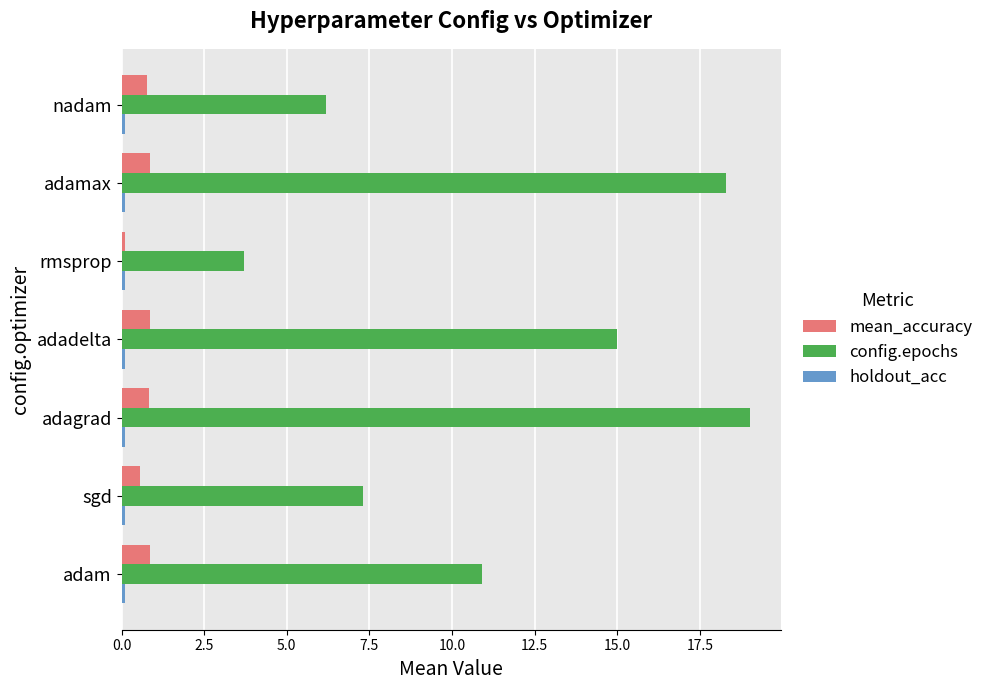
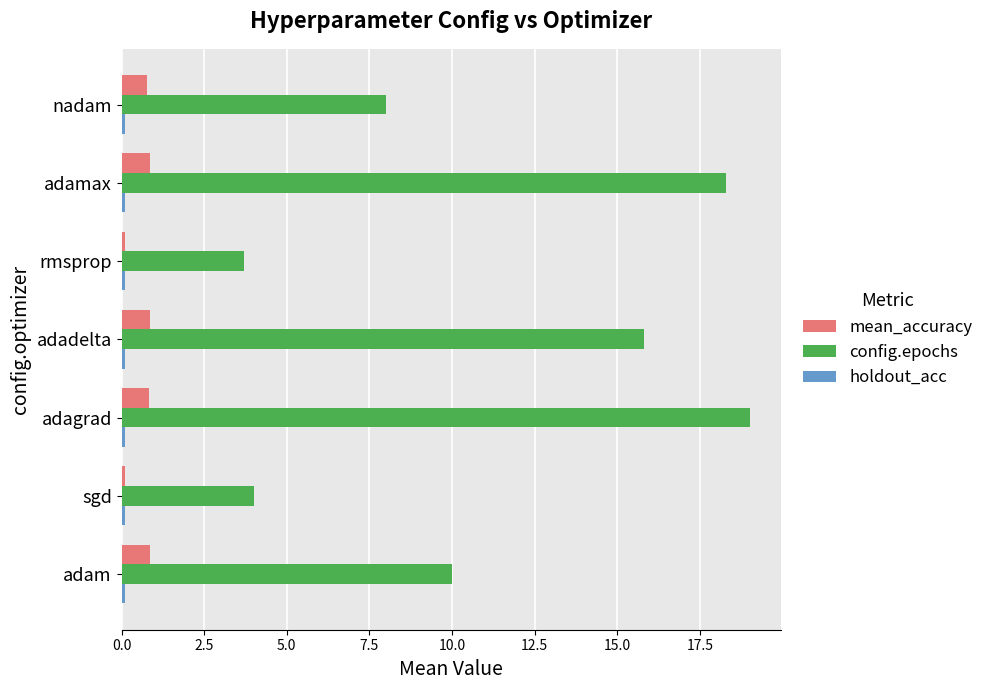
config.epochs, nadam: 6.2 -> 8.0
config.epochs, adadelta: 15.0 -> 15.8
mean_accuracy, sgd: 0.6 -> 0.1
config.epochs, sgd: 7.3 -> 4.0
config.epochs, adam: 10.9 -> 10.0
